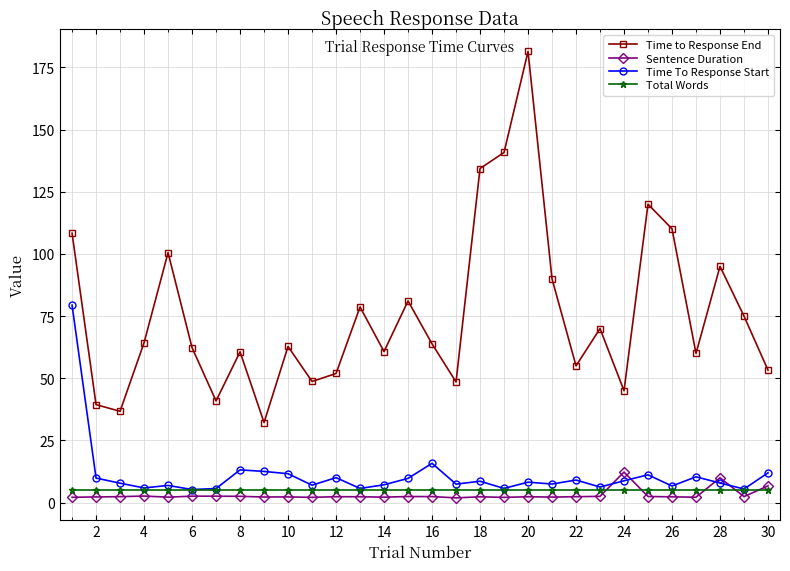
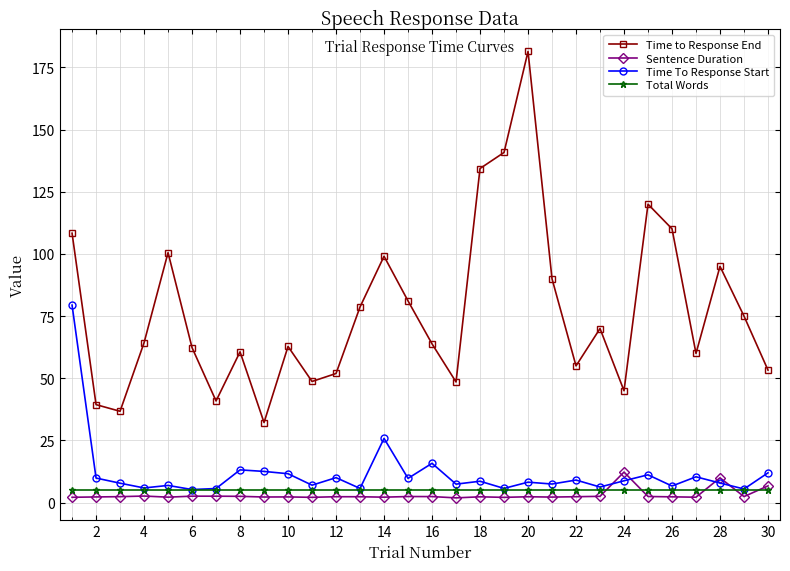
Time to Response End, 14: 61 -> 99
Time To Response Start, 14: 7 -> 26
